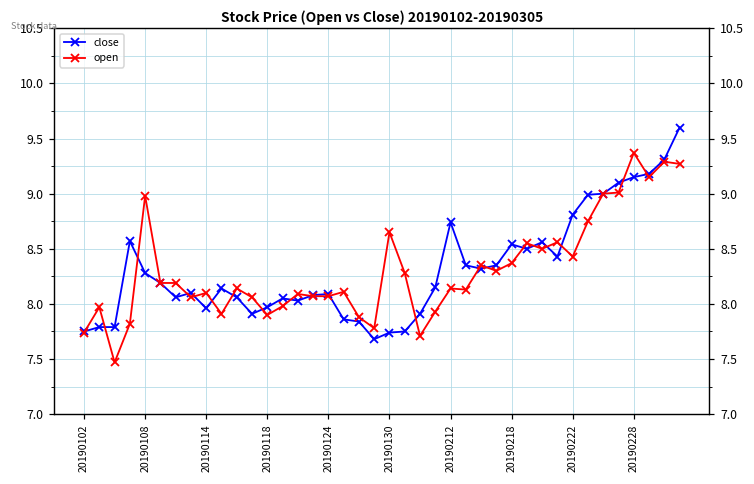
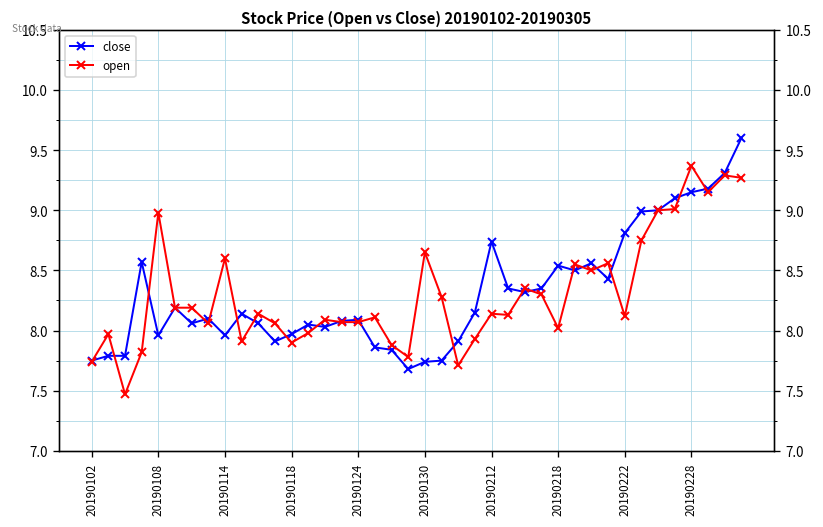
close, 20190108: 8.28 -> 7.96
open, 20190114: 8.1 -> 8.6
open, 20190218: 8.37 -> 8.02
open, 20190222: 8.43 -> 8.12
